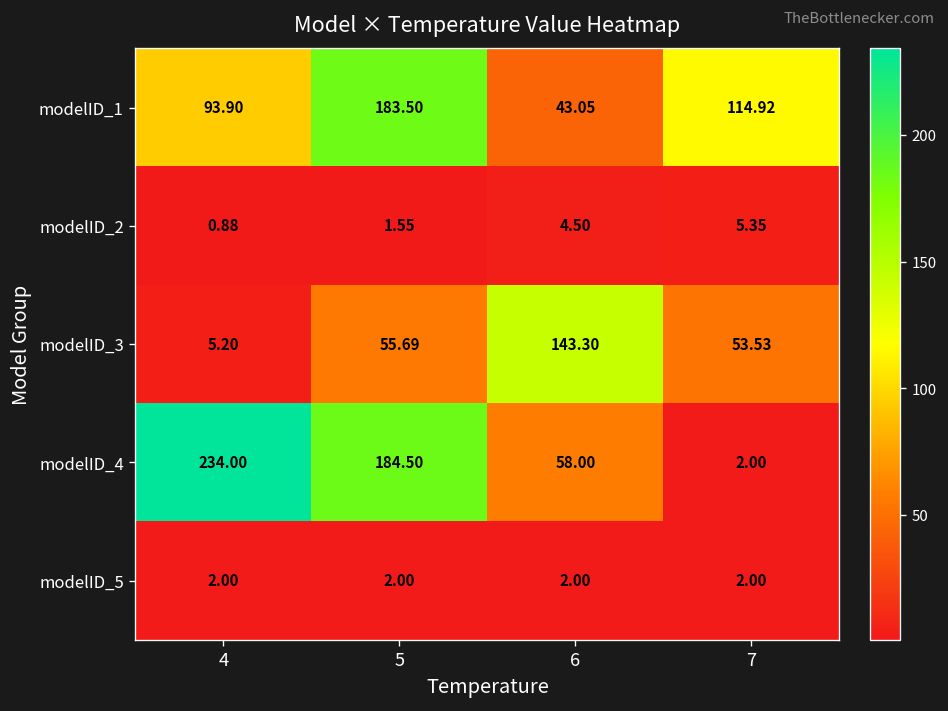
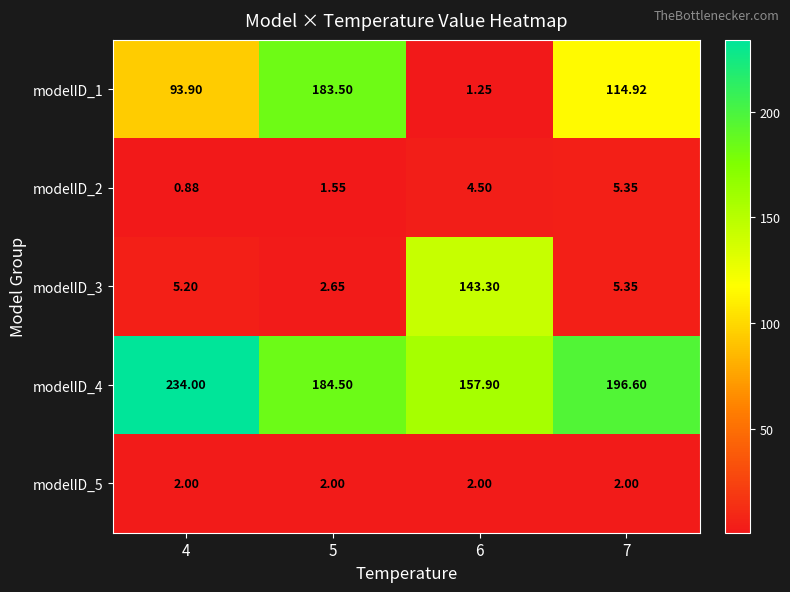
modelID_1, 6: 43.05 -> 1.25
modelID_3, 5: 55.69 -> 2.65
modelID_3, 7: 53.53 -> 5.35
modelID_4, 6: 58.00 -> 157.90
modelID_4, 7: 2.00 -> 196.60
